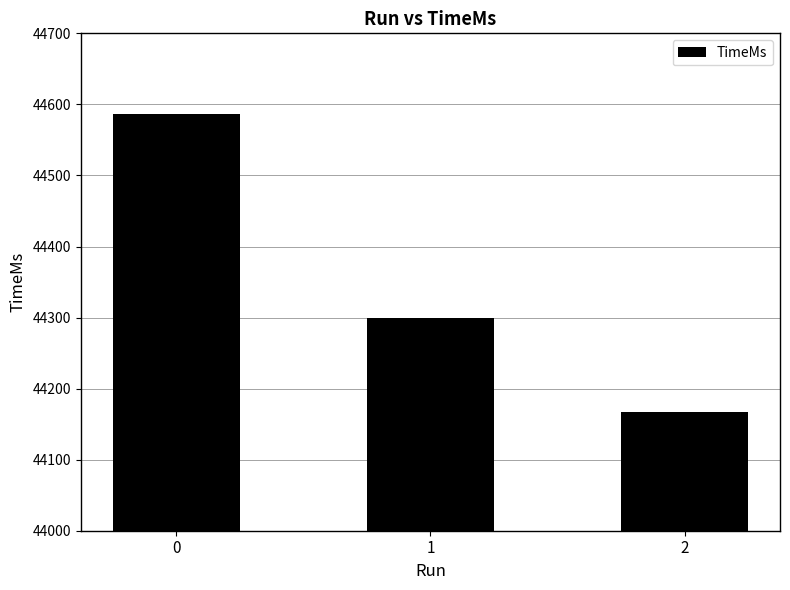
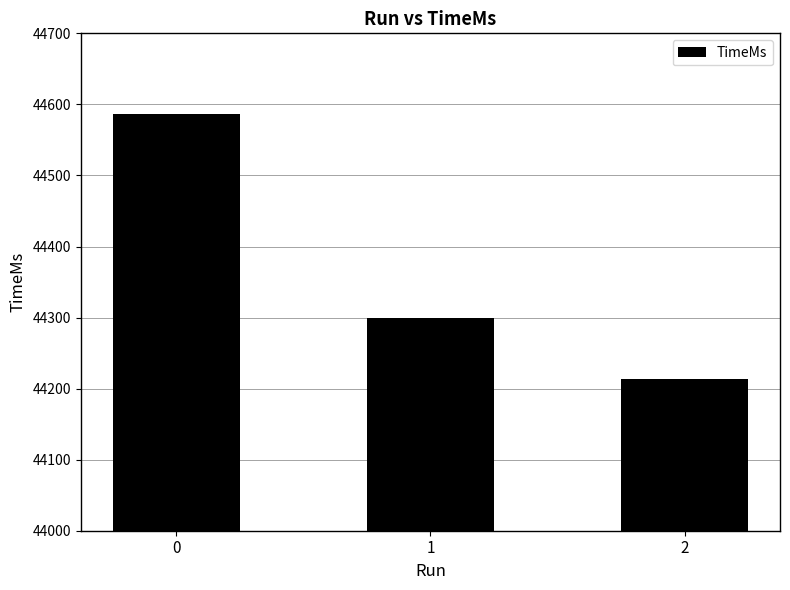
2: 44170 -> 44210
